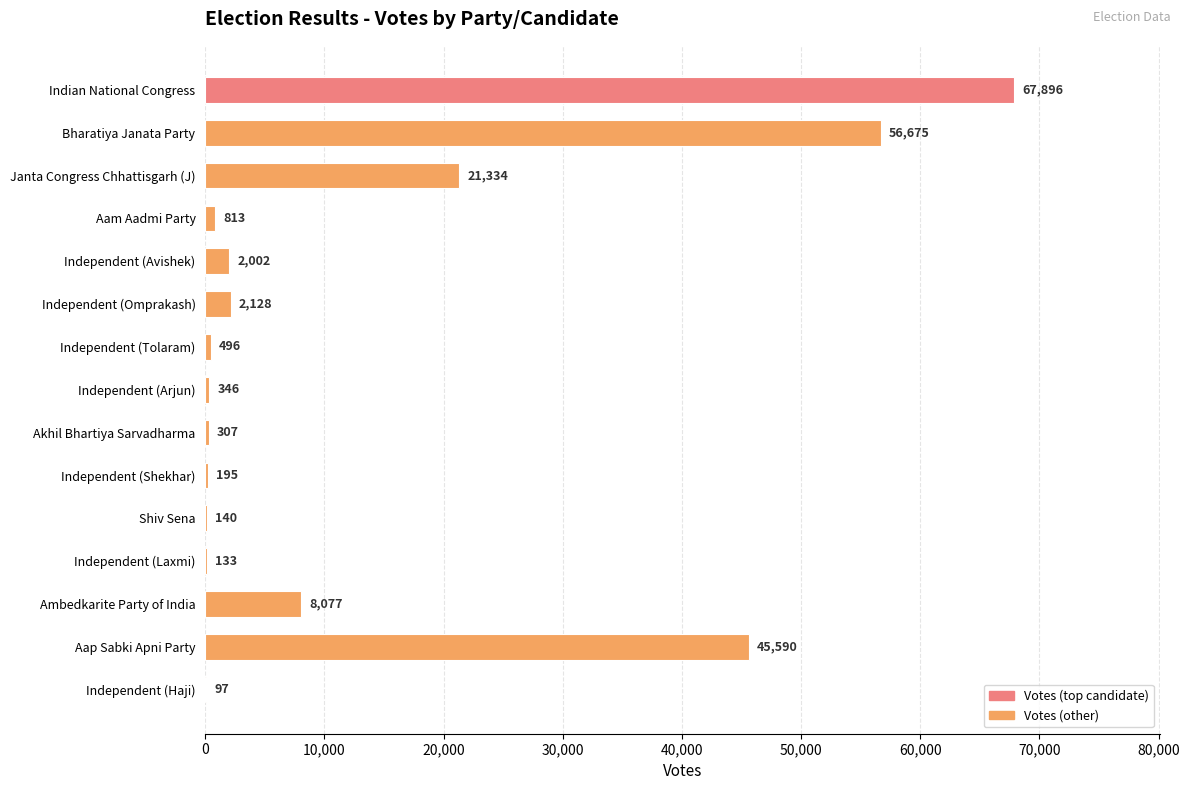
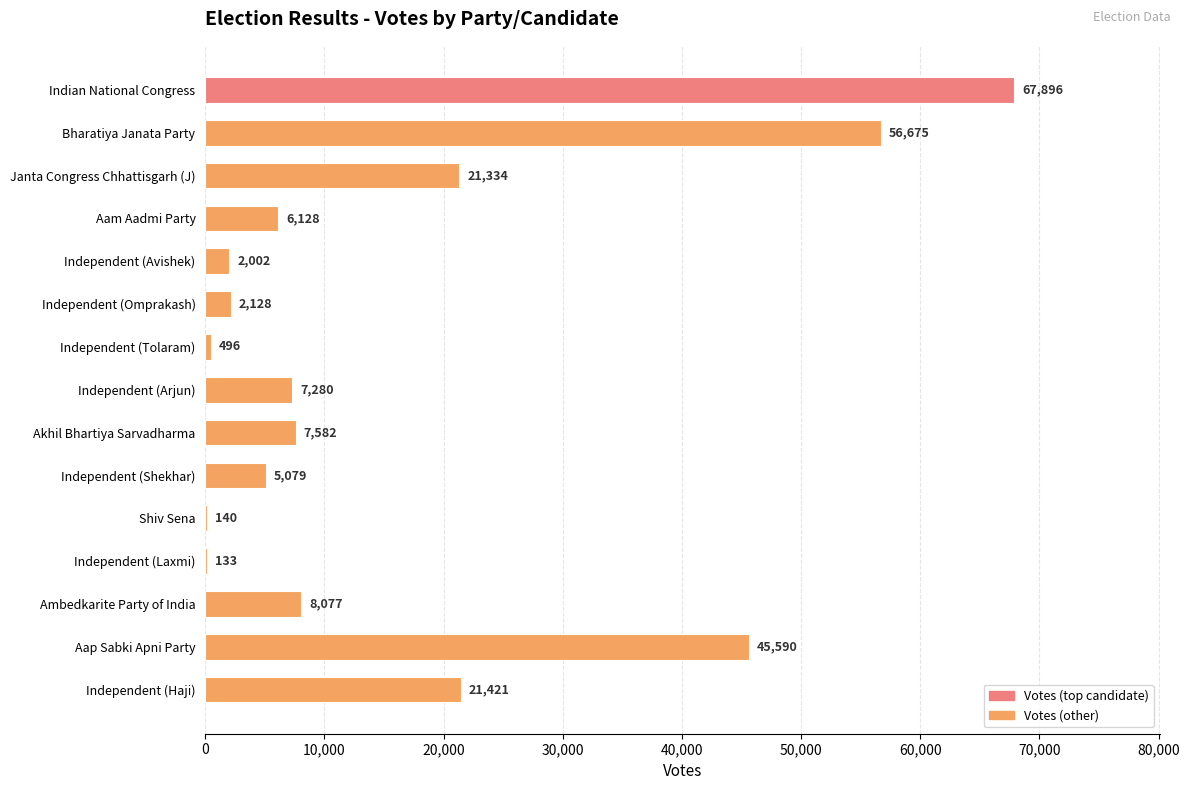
Aam Aadmi Party: 813 -> 6,128
Independent (Arjun): 346 -> 7,280
Akhil Bhartiya Sarvadharma: 307 -> 7,582
Independent (Shekhar): 195 -> 5,079
Independent (Haji): 97 -> 21,421
